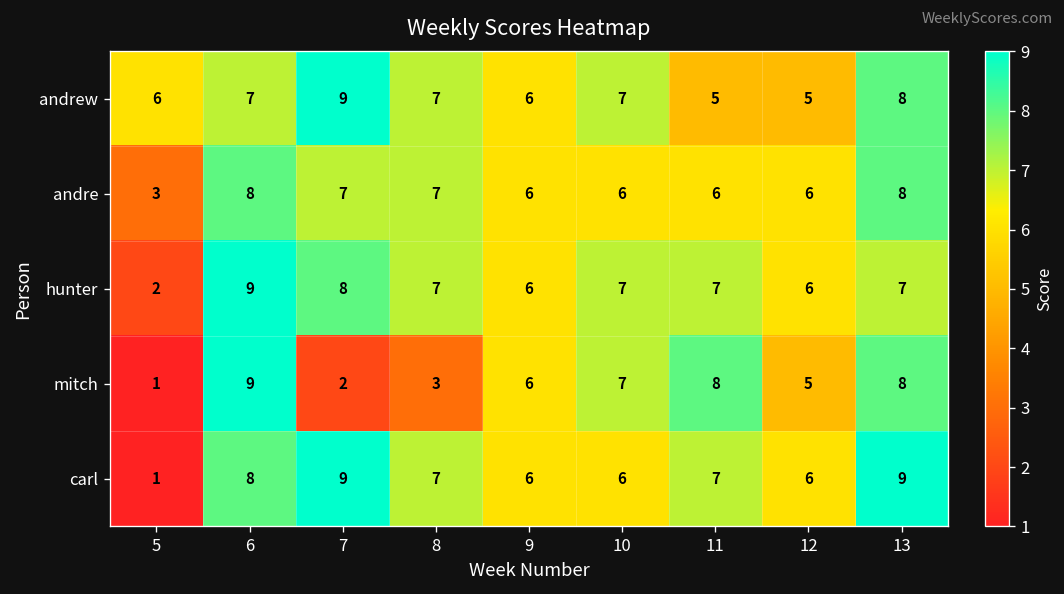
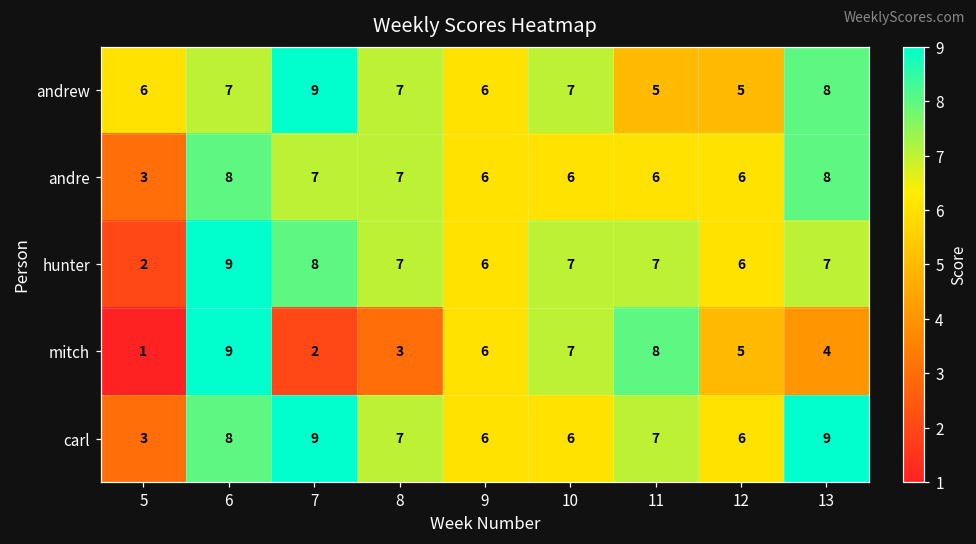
mitch, 13: 8 -> 4
carl, 5: 1 -> 3
